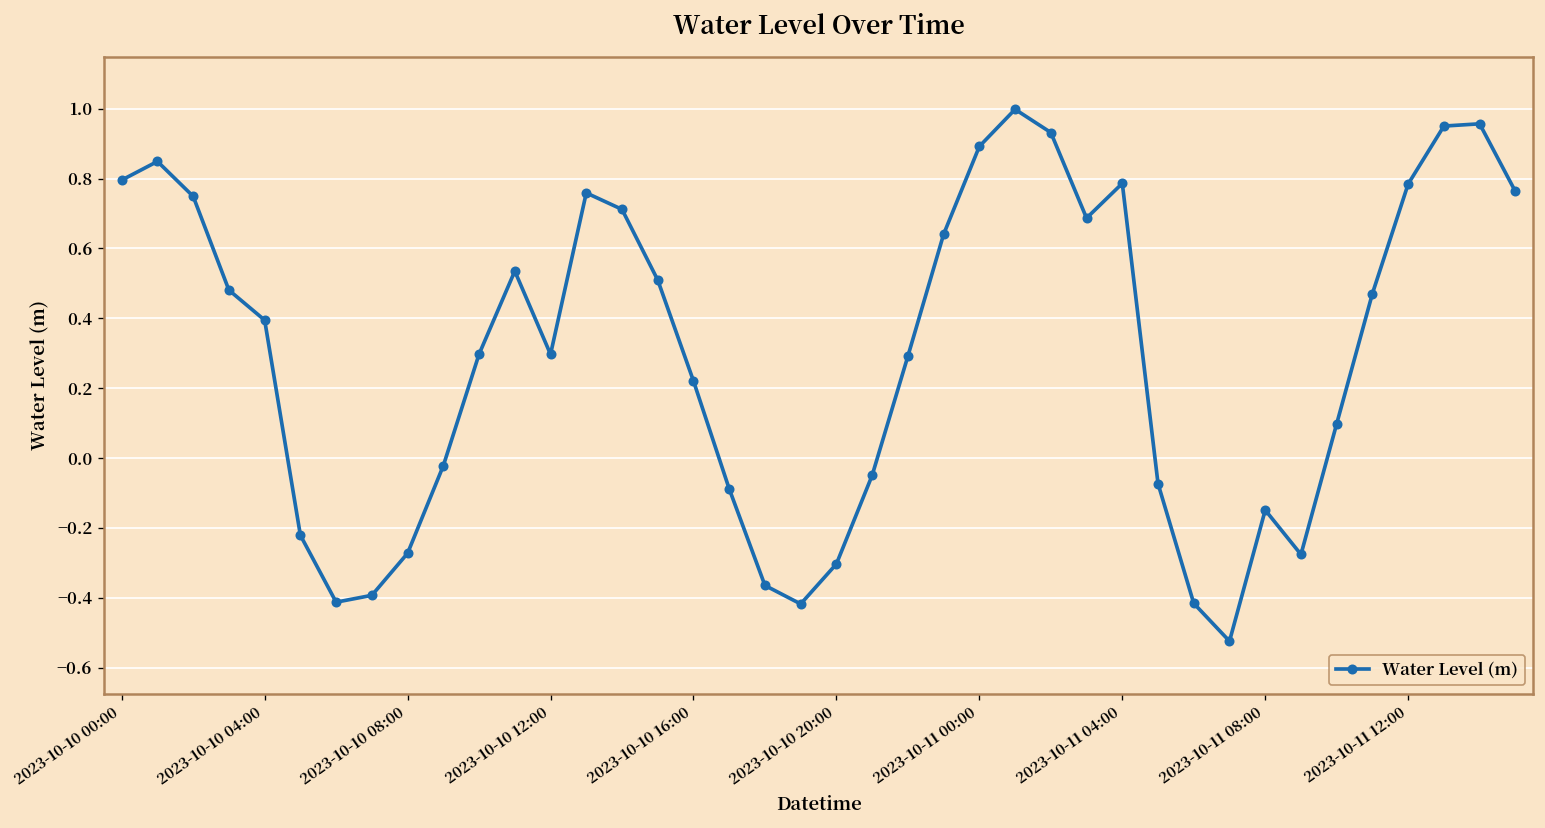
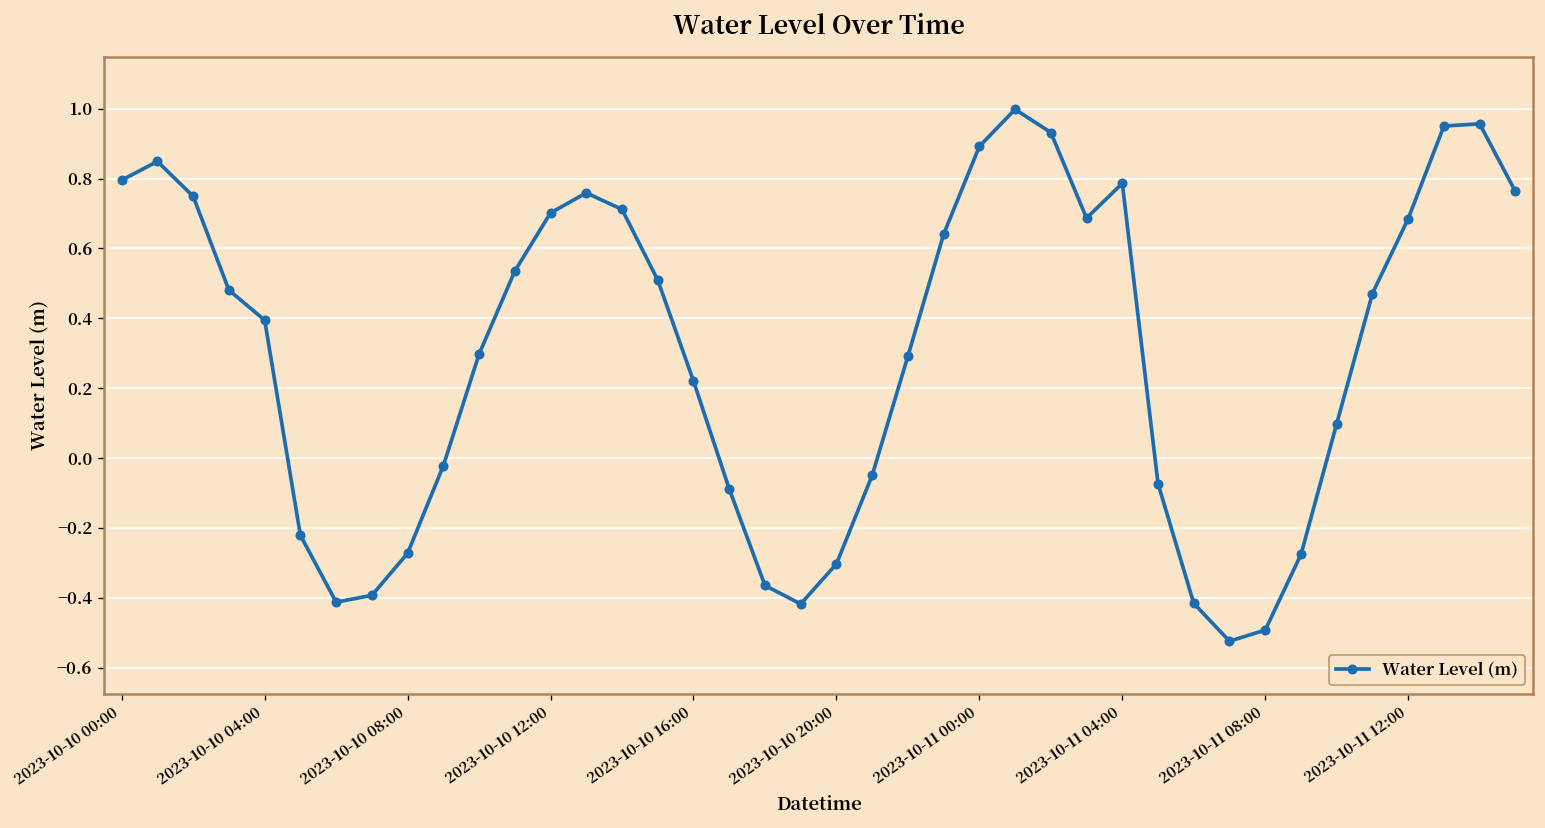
2023-10-10 12:00: 0.30 -> 0.70
2023-10-11 08:00: -0.15 -> -0.49
2023-10-11 12:00: 0.78 -> 0.68
